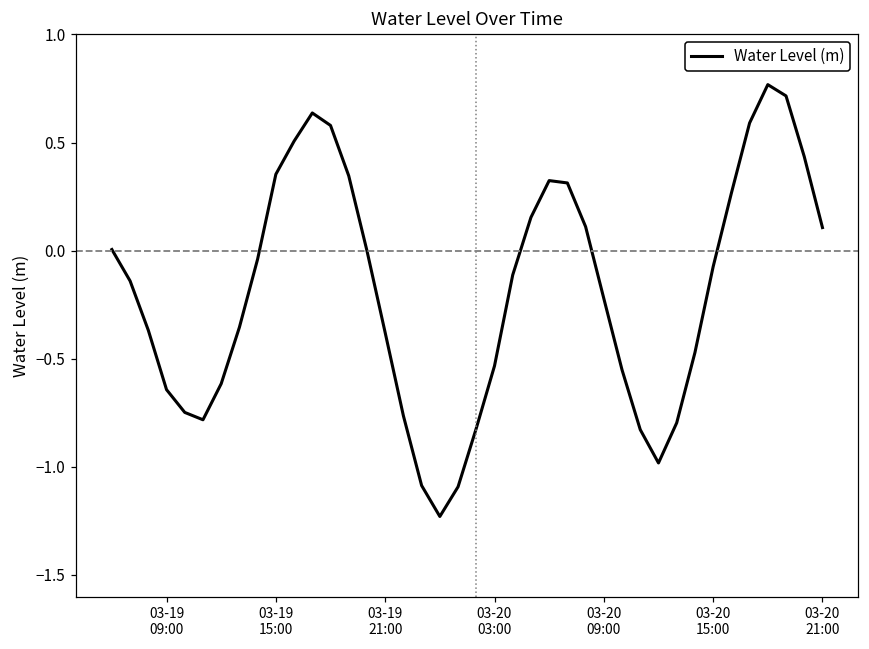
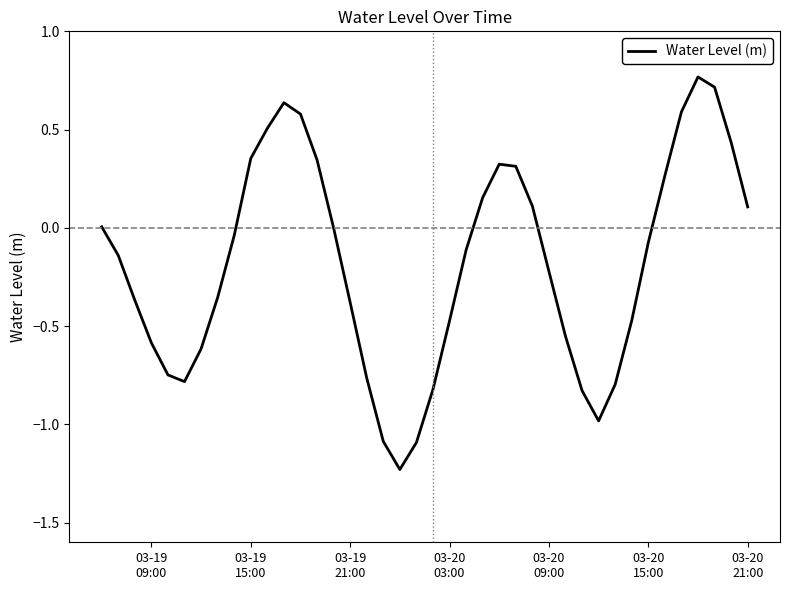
03-19 09:00: -0.64 -> -0.59
03-20 03:00: -0.53 -> -0.47
